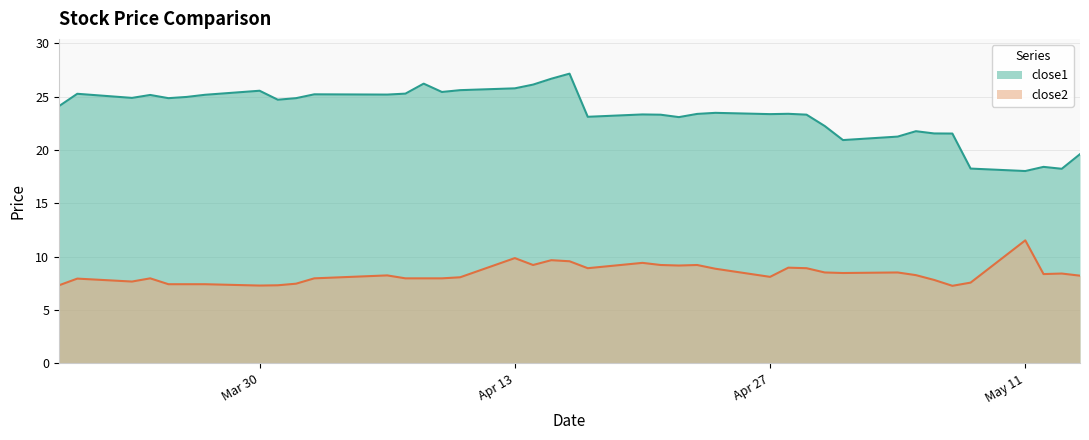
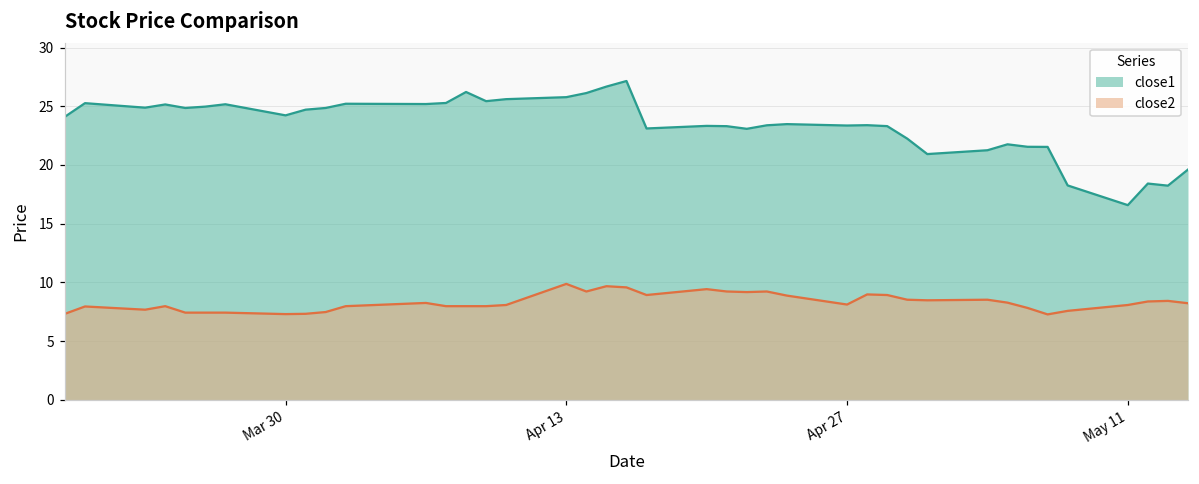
close1, Mar 30: 25.5 -> 24.2
close1, May 11: 18.0 -> 16.6
close2, May 11: 11.5 -> 8.1
